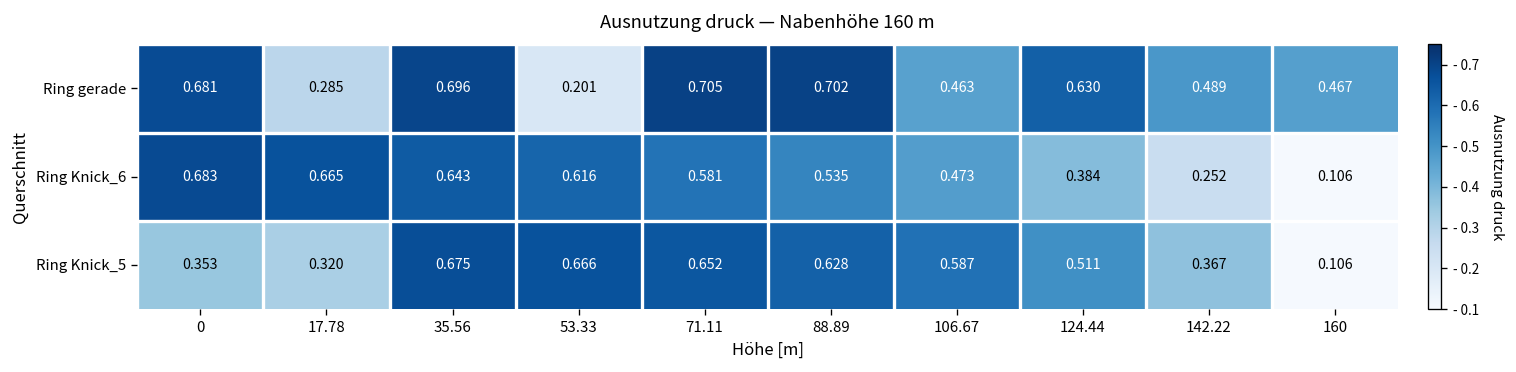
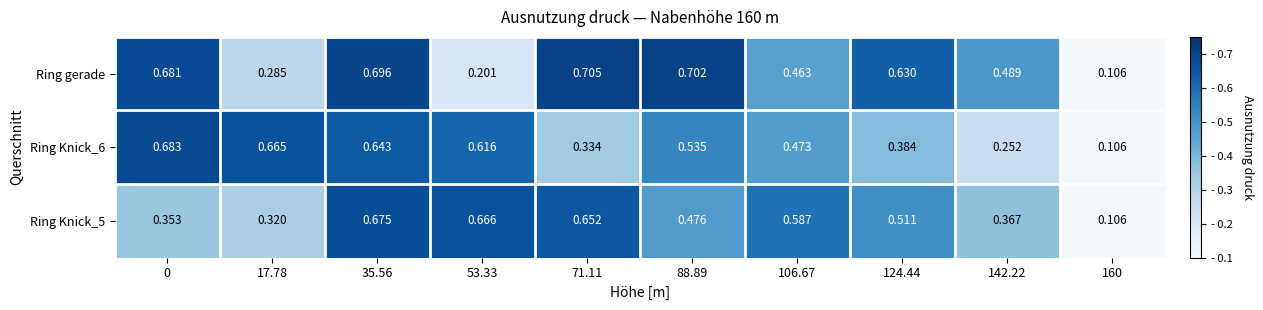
Ring gerade, 160: 0.467 -> 0.106
Ring Knick_6, 71.11: 0.581 -> 0.334
Ring Knick_5, 88.89: 0.628 -> 0.476
